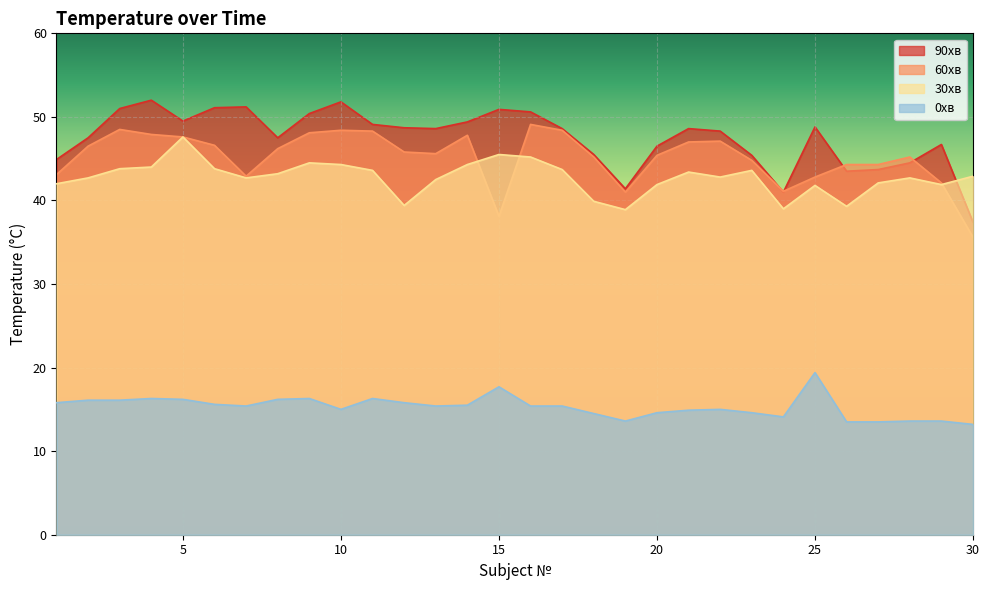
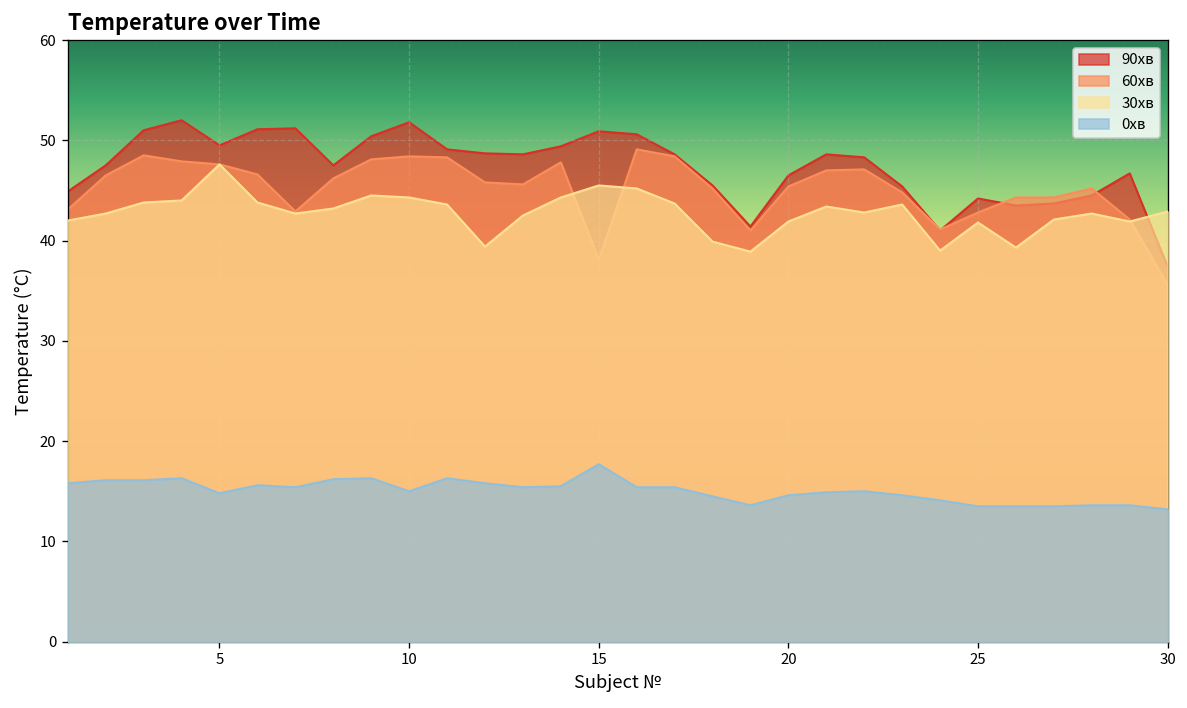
0хв, 5: 16 -> 15
90хв, 25: 49 -> 44
0хв, 25: 19 -> 14
